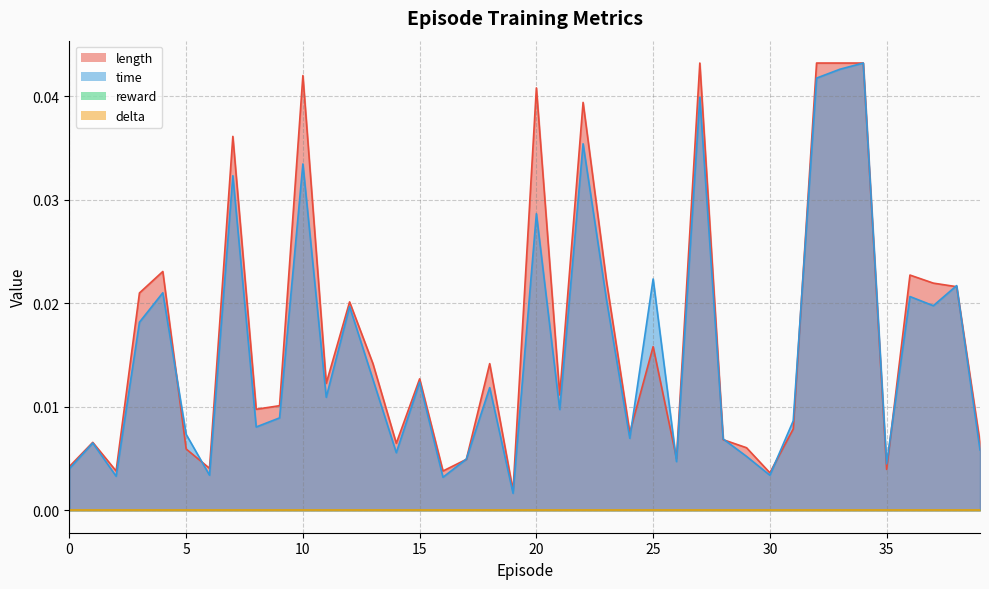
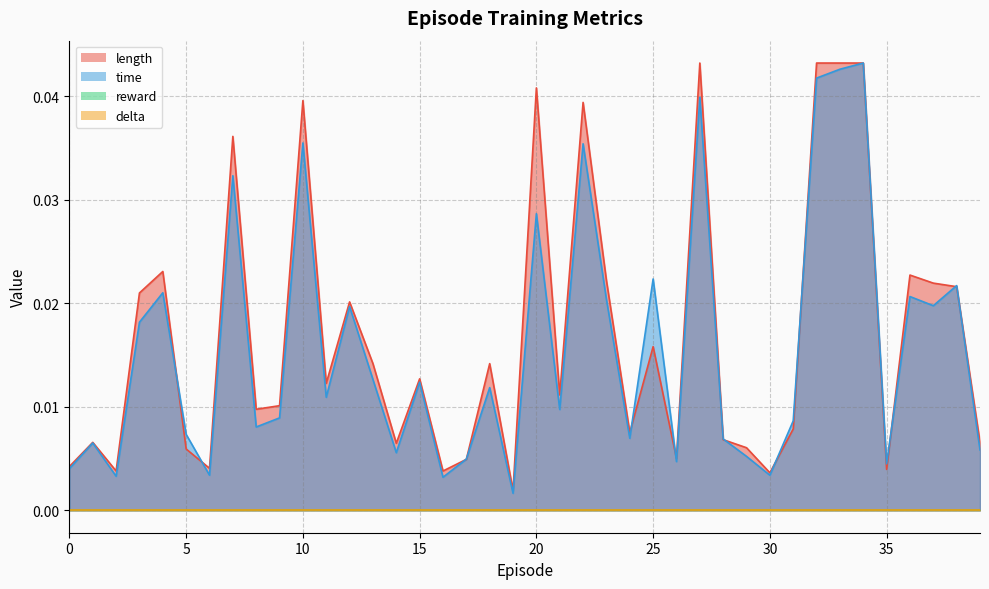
length, 10: 0.0420 -> 0.0396
time, 10: 0.0334 -> 0.0355
